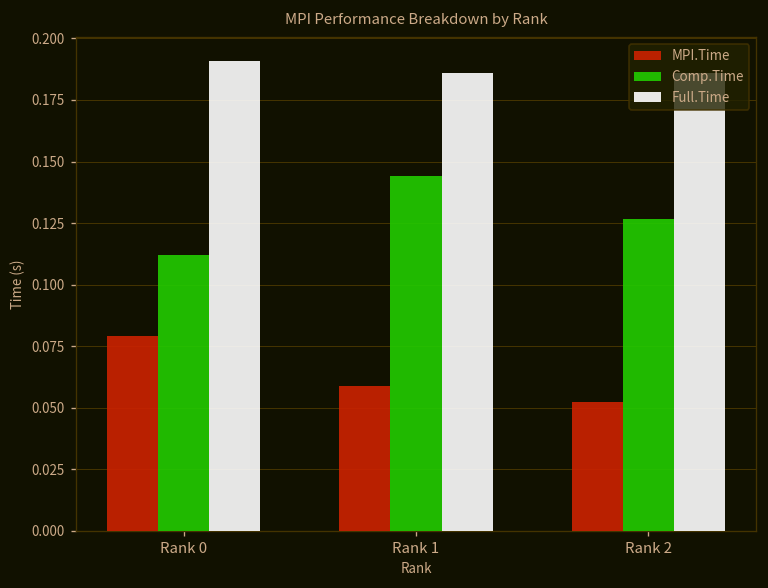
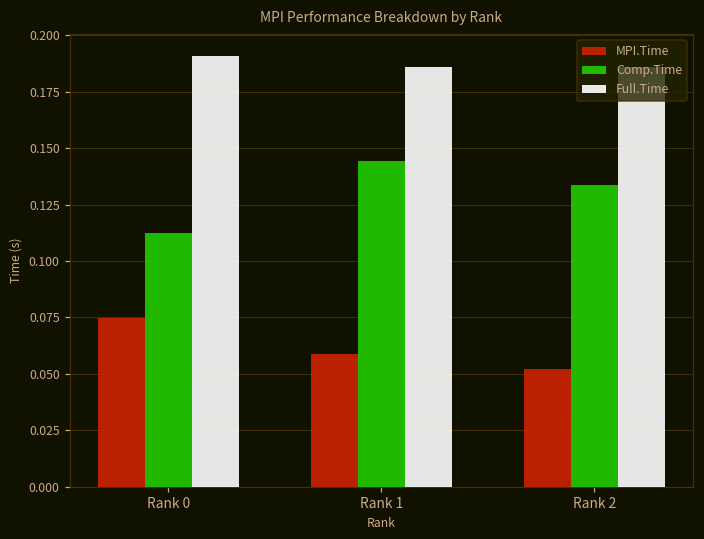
MPI.Time, Rank 0: 0.079 -> 0.075
Comp.Time, Rank 2: 0.127 -> 0.134
